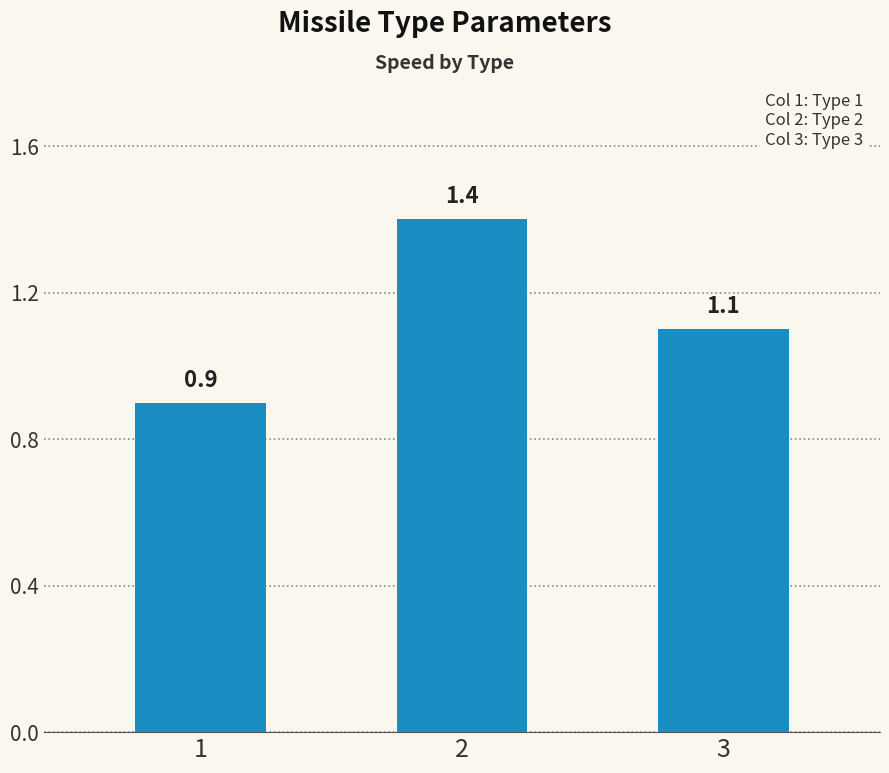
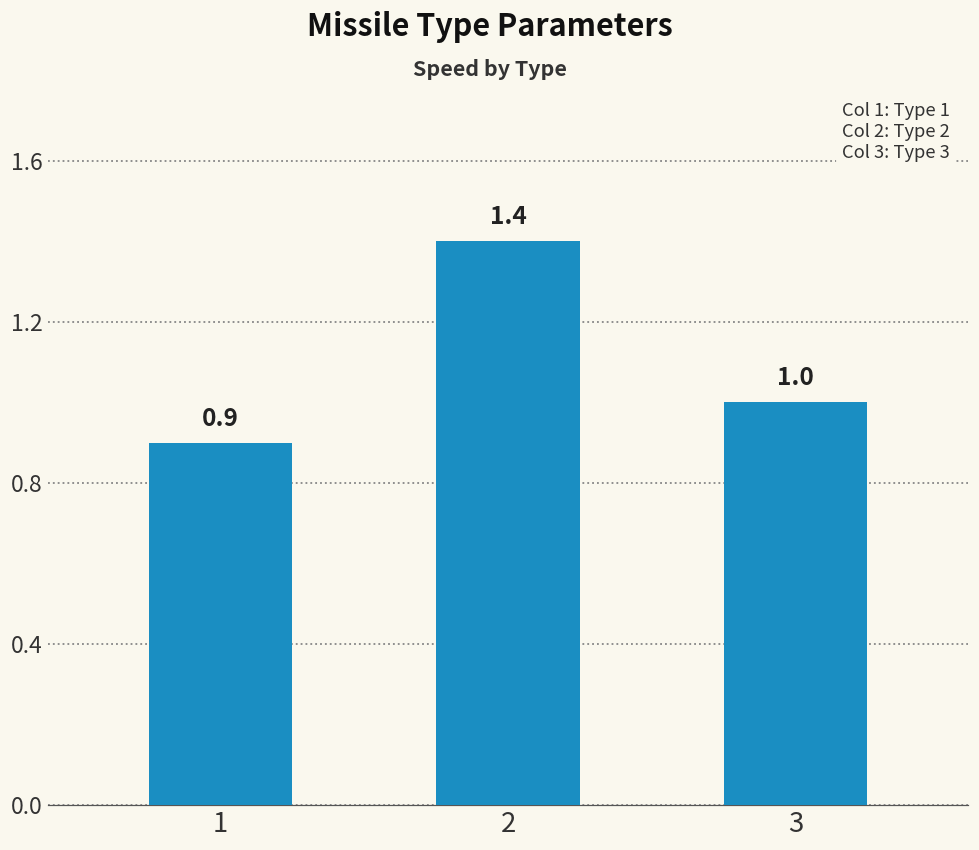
3: 1.1 -> 1.0
